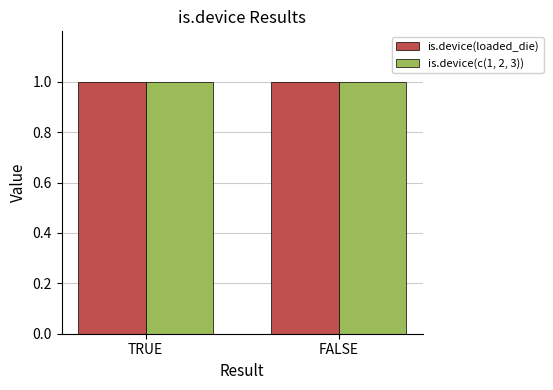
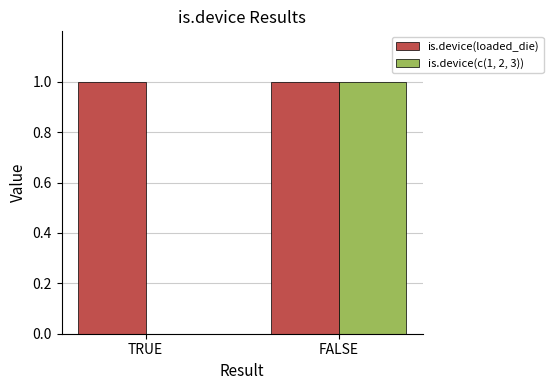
is.device(c(1, 2, 3)), TRUE: 1 -> 0
